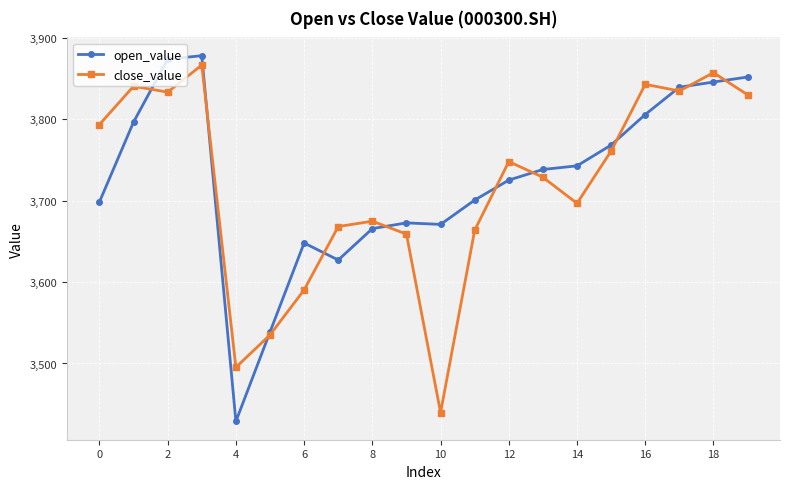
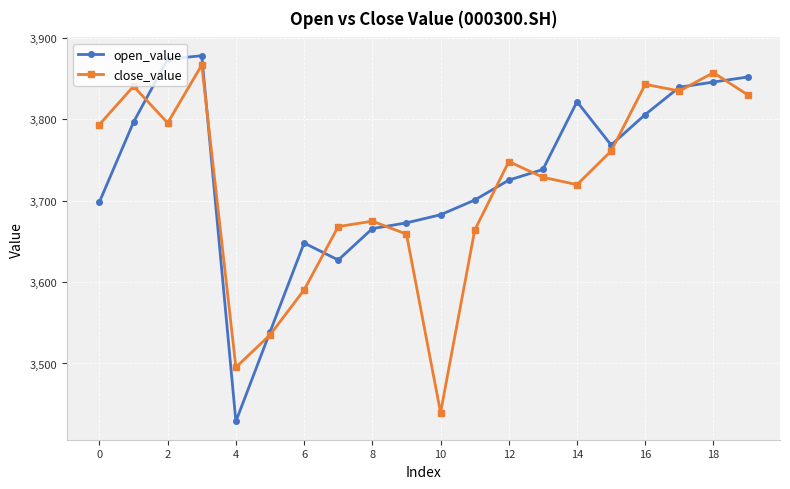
close_value, 2: 3,830 -> 3,800
open_value, 10: 3,670 -> 3,680
open_value, 14: 3,740 -> 3,820
close_value, 14: 3,700 -> 3,720
